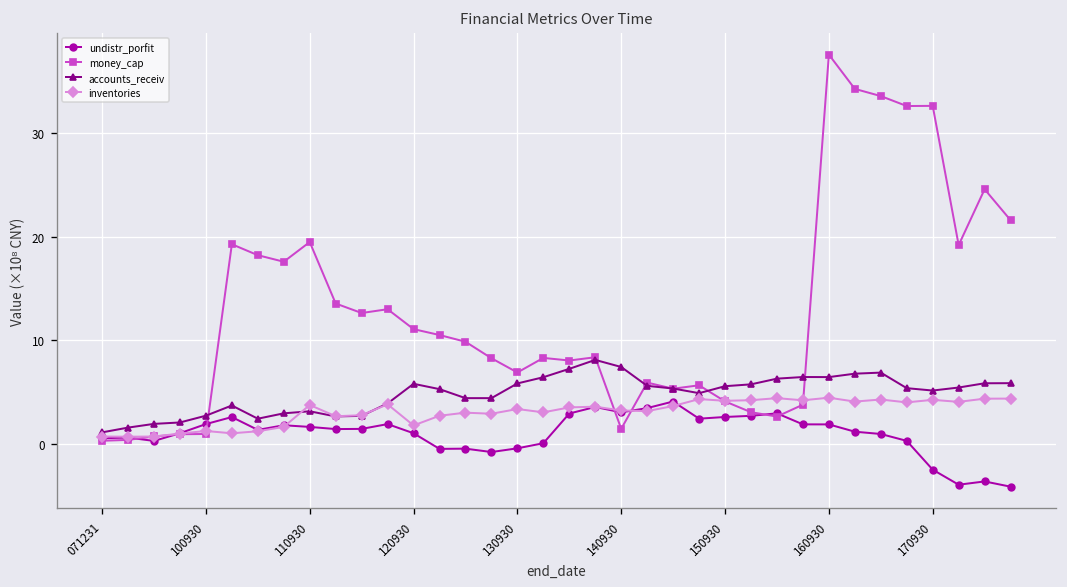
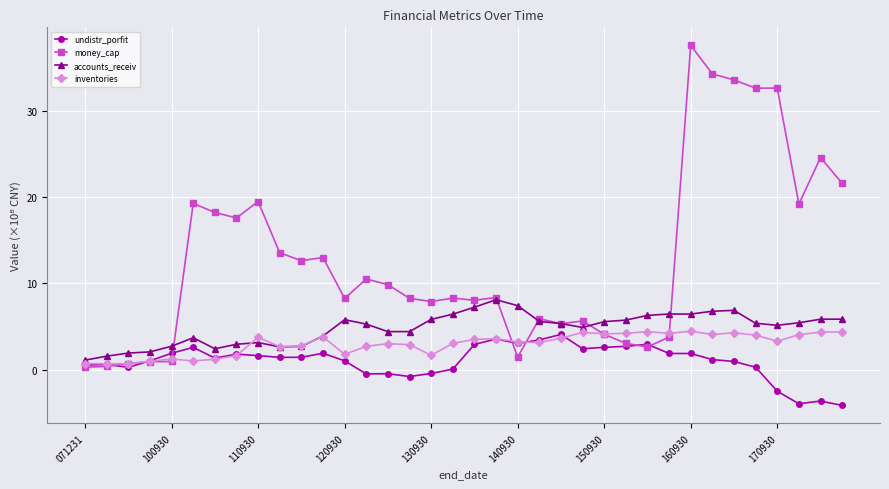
money_cap, 120930: 11 -> 8
money_cap, 130930: 7 -> 8
inventories, 130930: 3 -> 2
inventories, 170930: 4 -> 3
